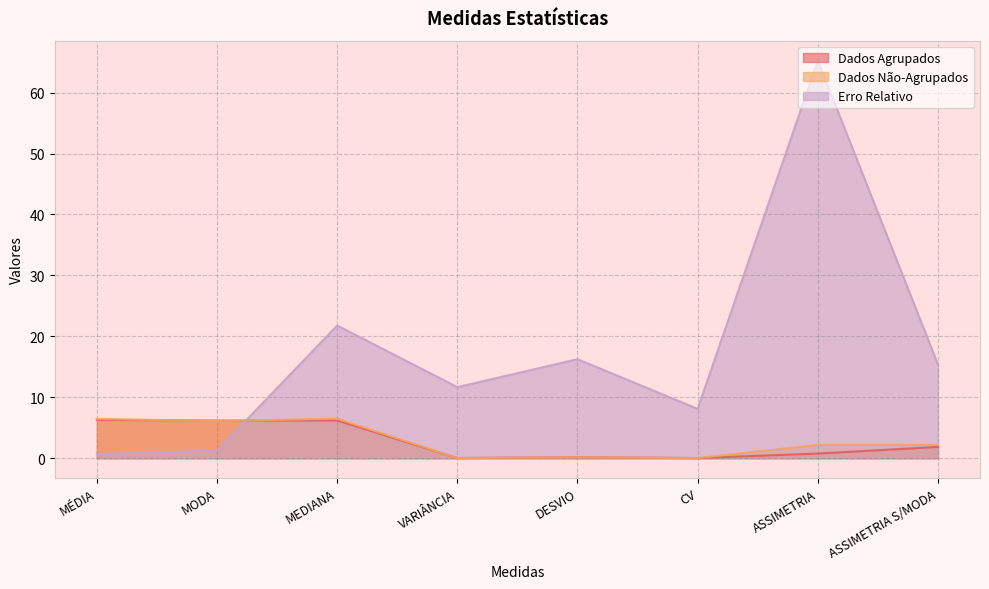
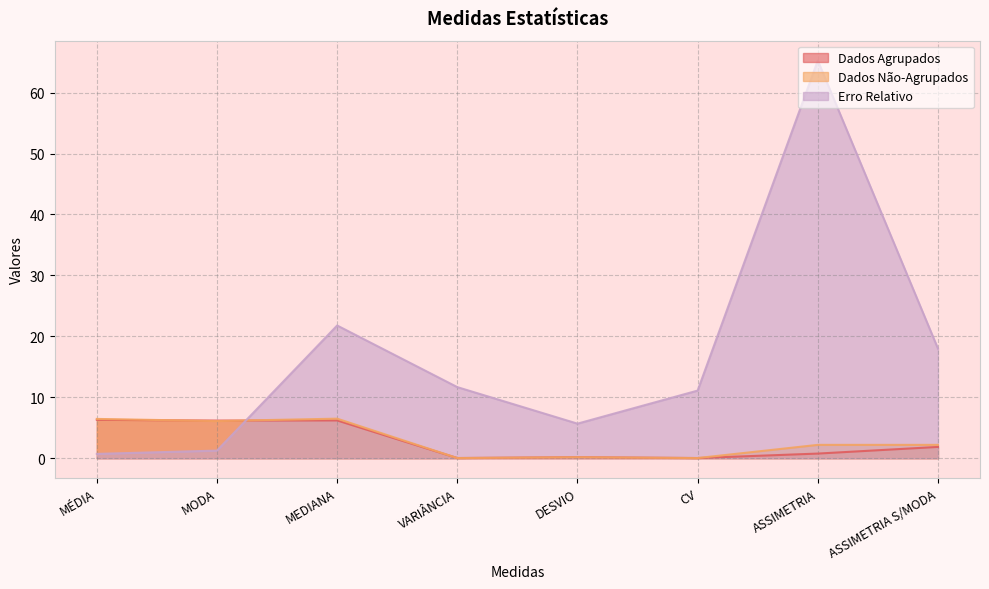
Erro Relativo, DESVIO: 16 -> 6
Erro Relativo, CV: 8 -> 11
Erro Relativo, ASSIMETRIA S/MODA: 15 -> 18
